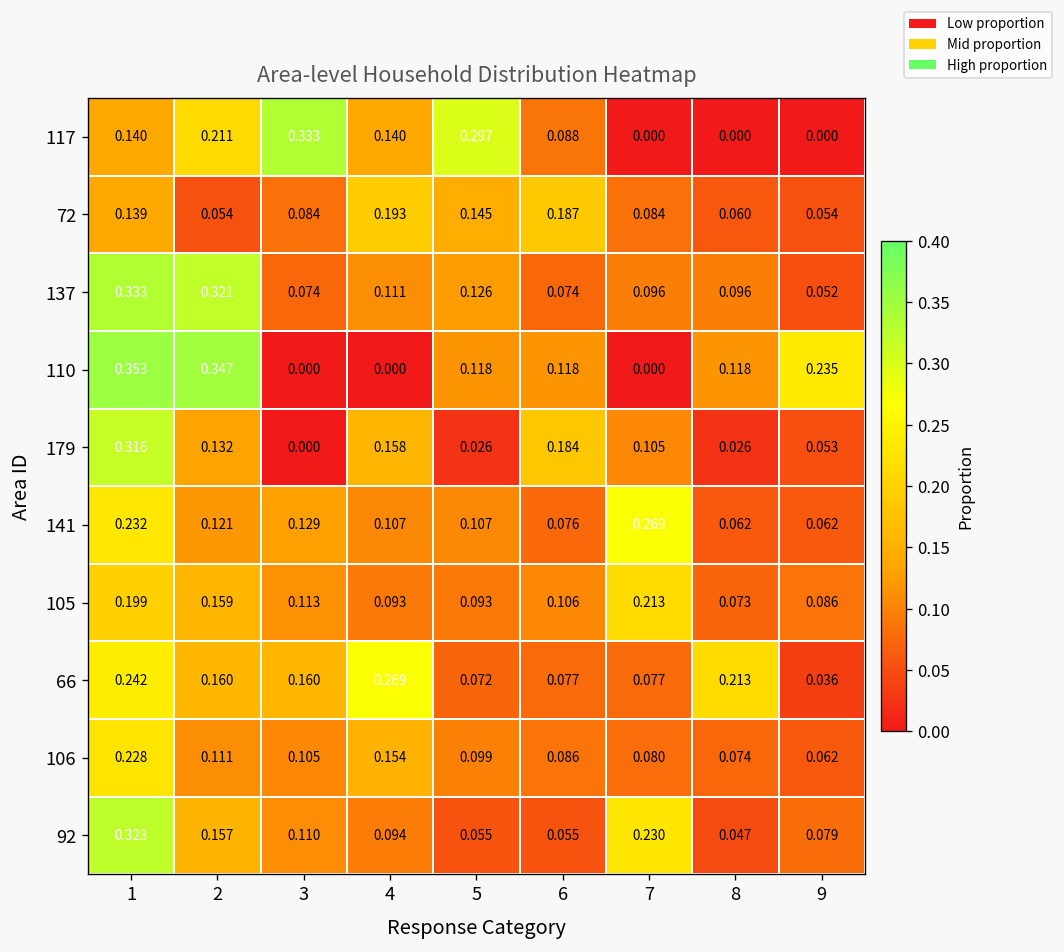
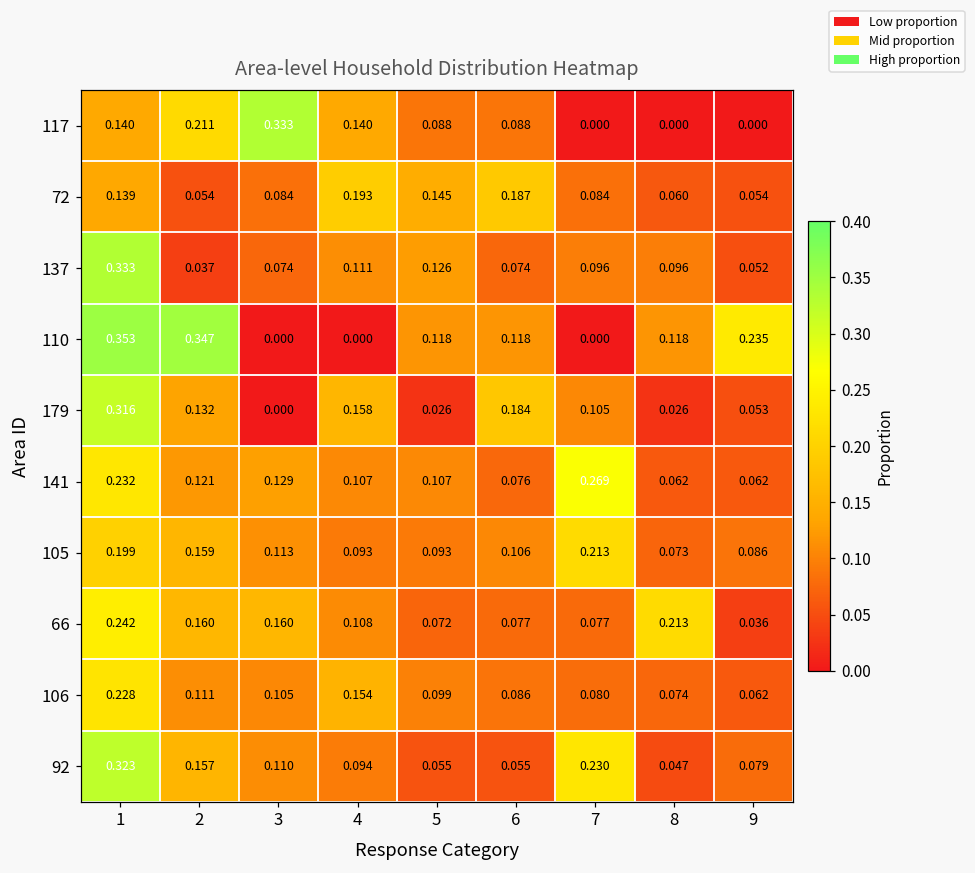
117, 5: 0.297 -> 0.088
137, 2: 0.321 -> 0.037
66, 4: 0.269 -> 0.108
